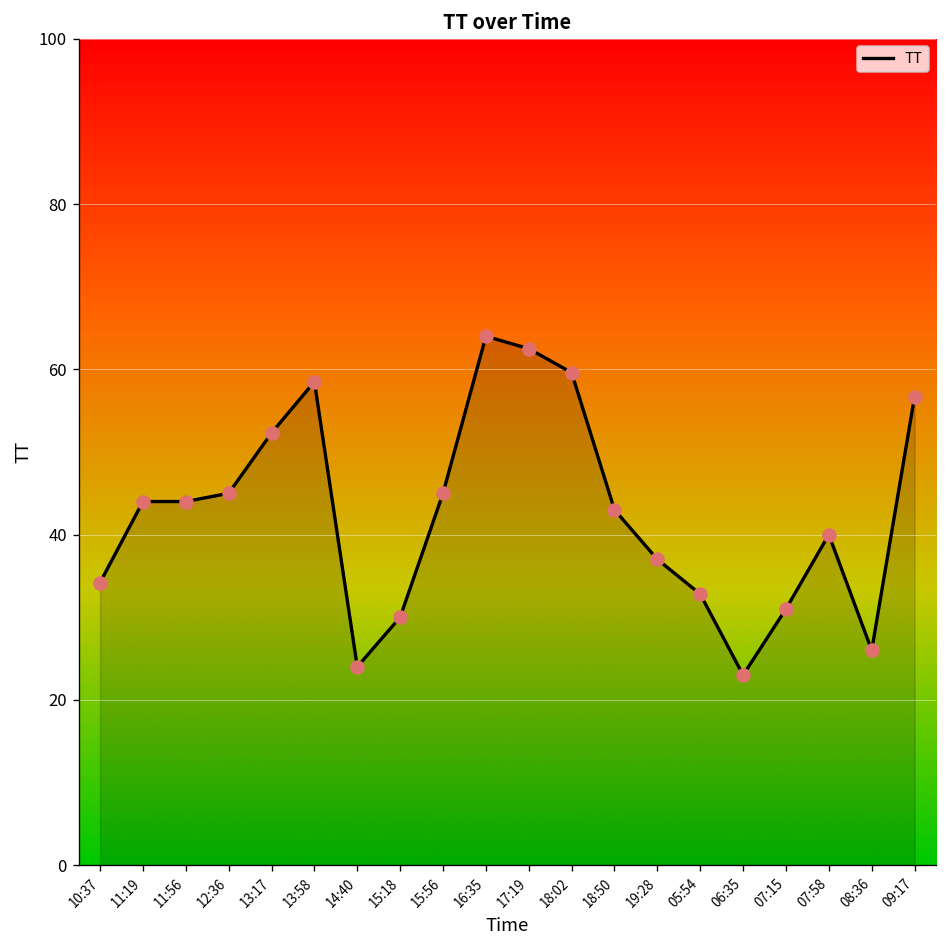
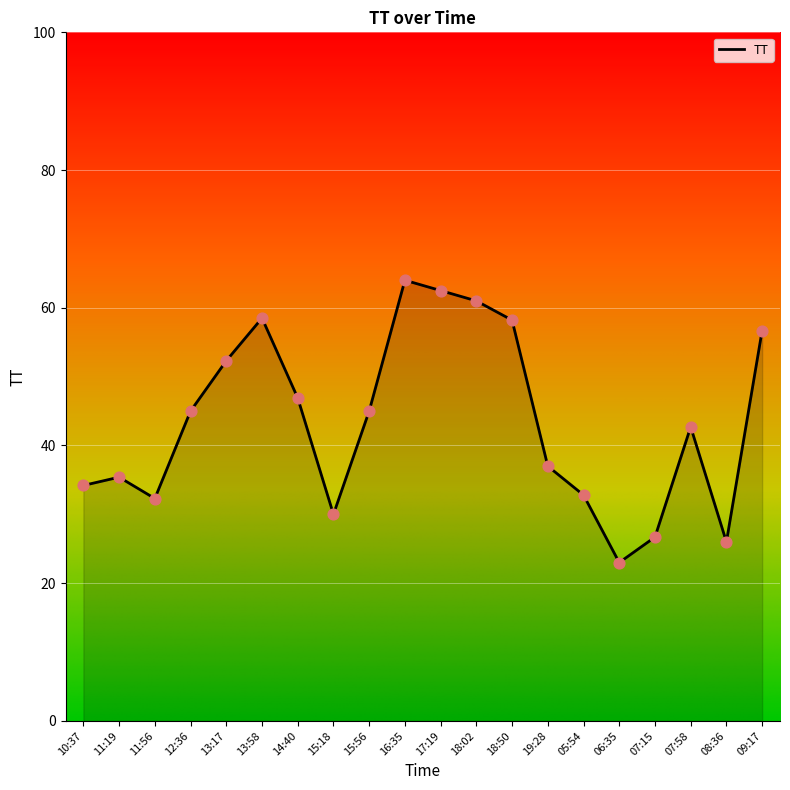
11:19: 44 -> 35
11:56: 44 -> 32
14:40: 24 -> 47
18:02: 60 -> 61
18:50: 43 -> 58
07:15: 31 -> 27
07:58: 40 -> 43
